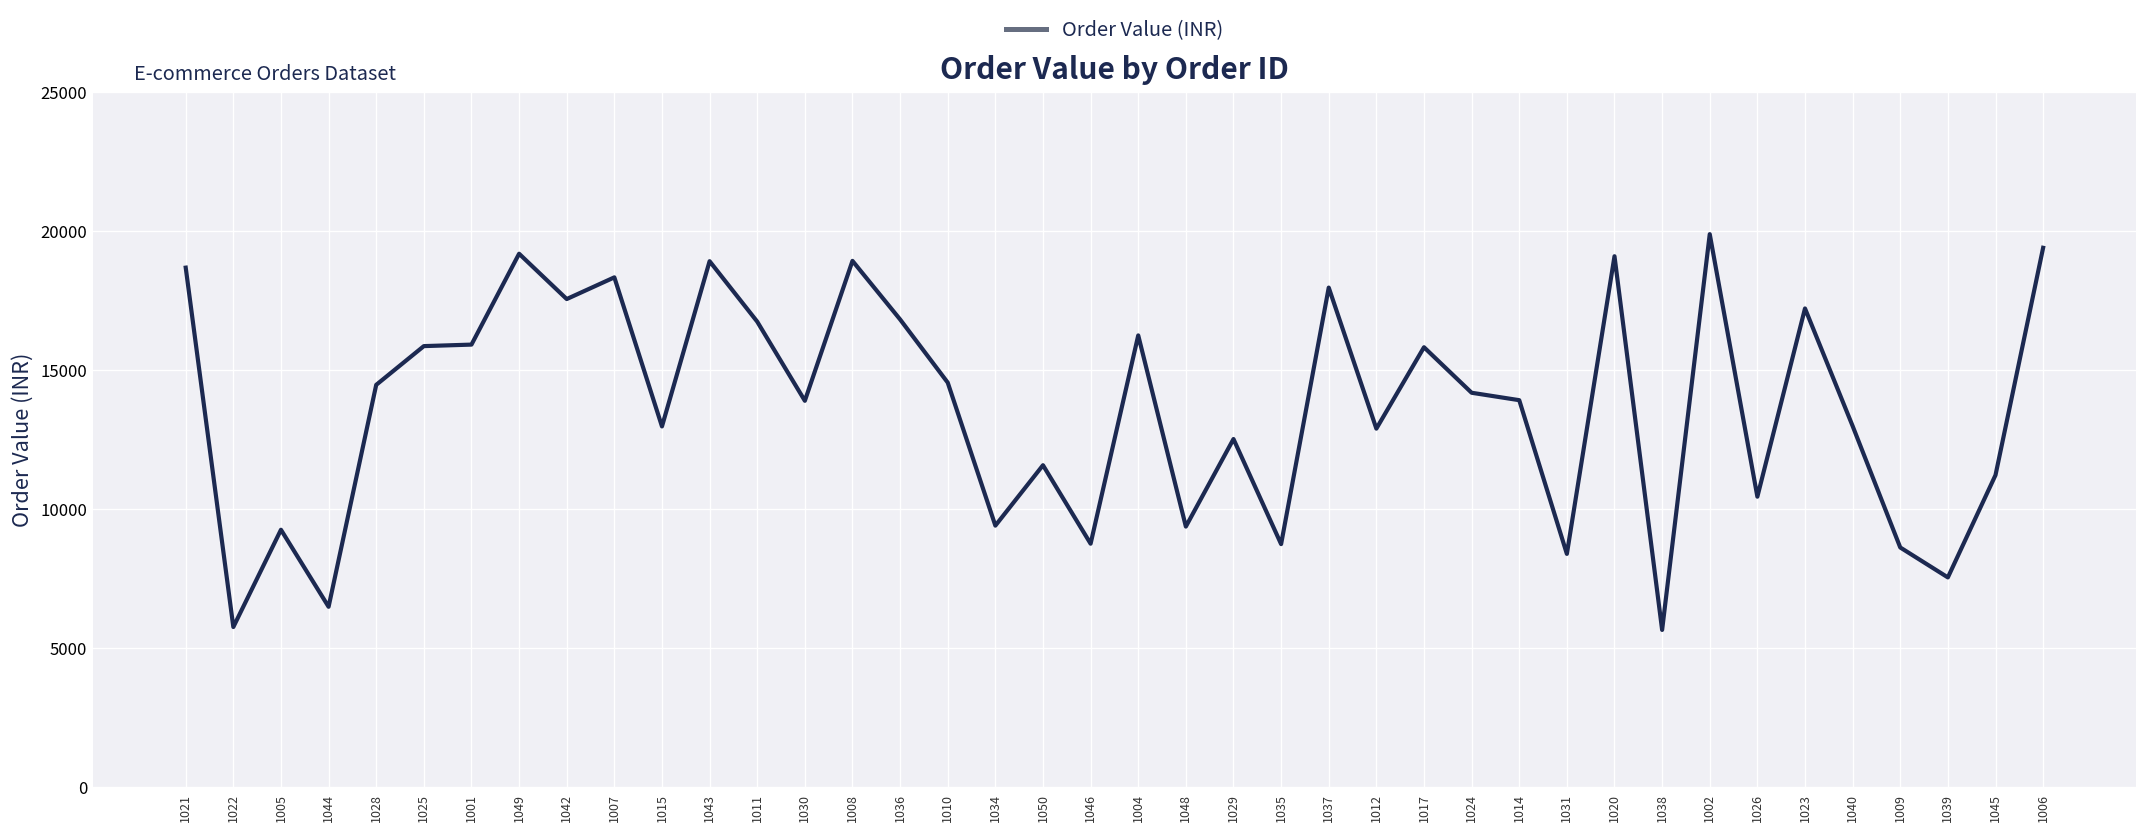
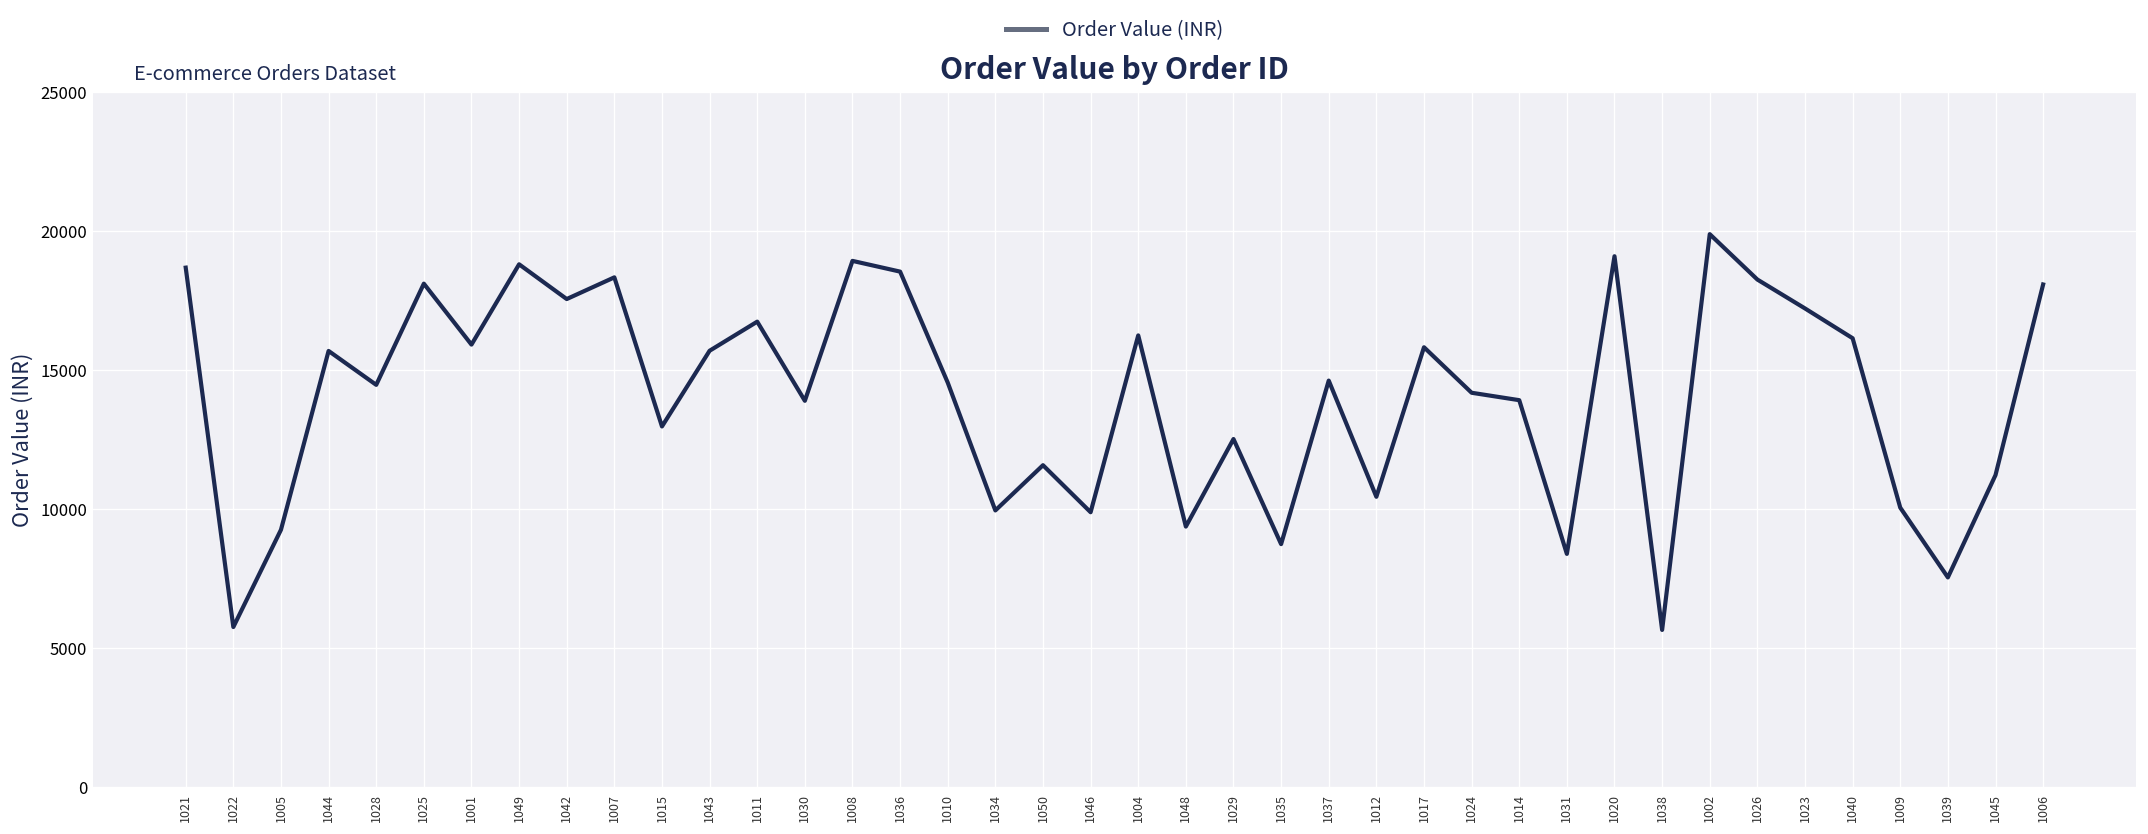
1044: 6500 -> 15700
1025: 15900 -> 18100
1049: 19200 -> 18800
1043: 18900 -> 15700
1036: 16800 -> 18500
1034: 9400 -> 10000
1046: 8800 -> 9900
1037: 18000 -> 14600
1012: 12900 -> 10500
1026: 10500 -> 18300
1040: 13000 -> 16200
1009: 8600 -> 10100
1006: 19400 -> 18100
